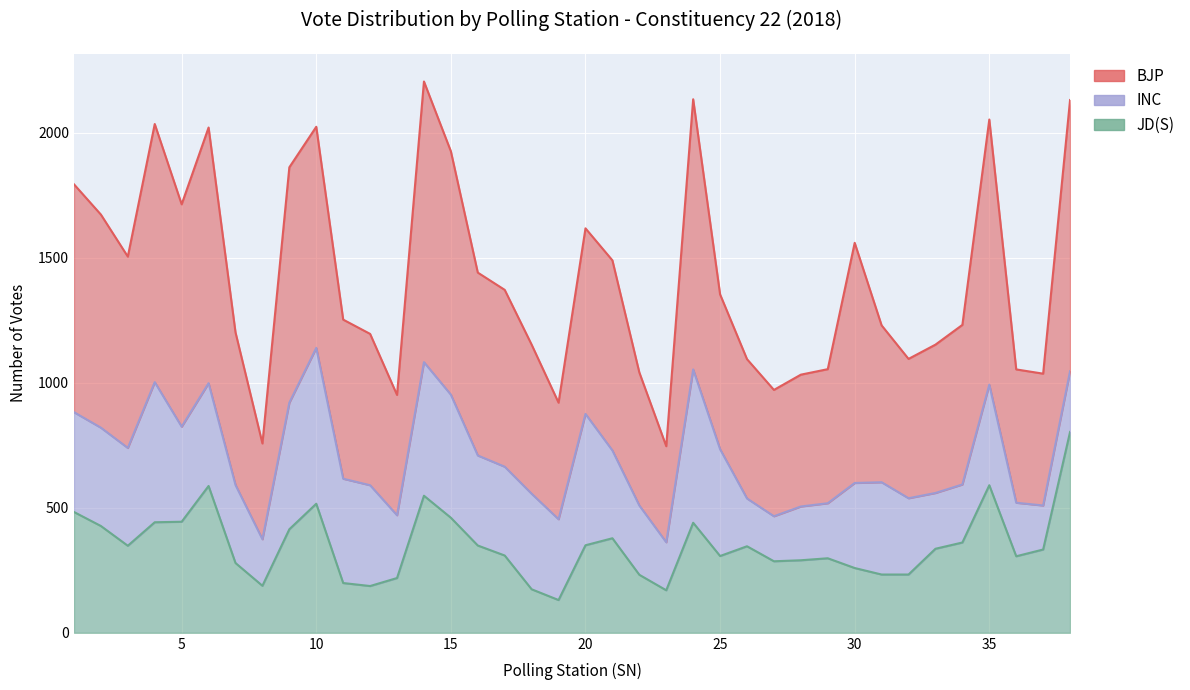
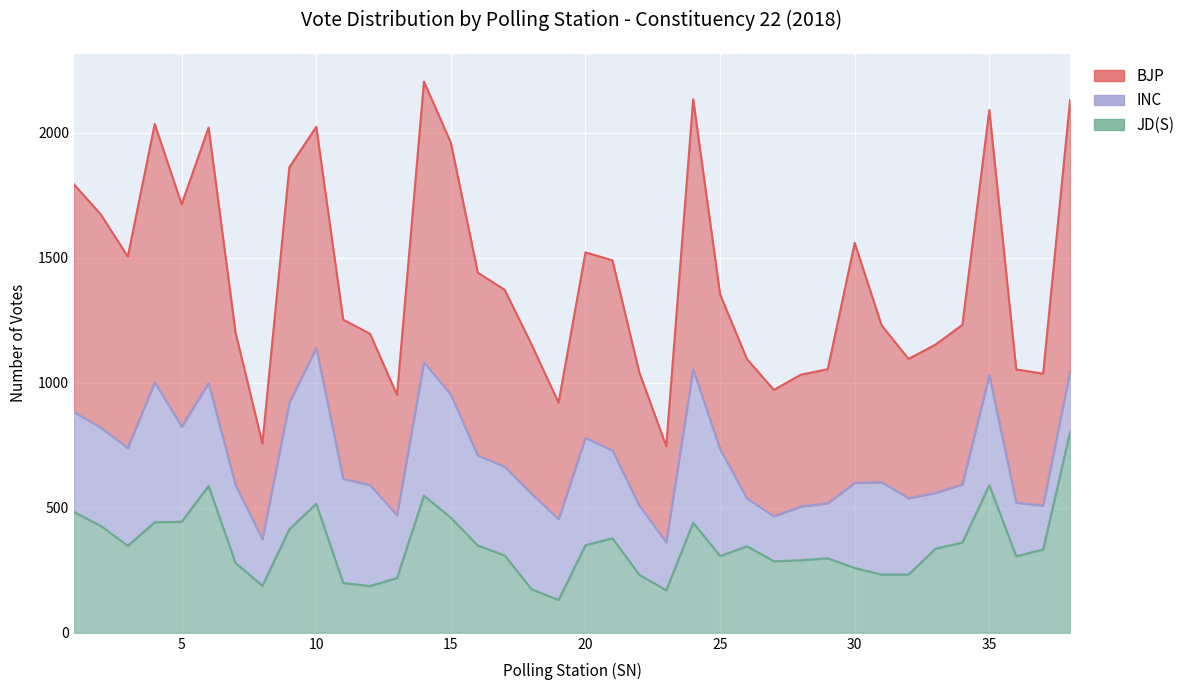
BJP, 15: 970 -> 1010
INC, 20: 530 -> 430
INC, 35: 400 -> 440
